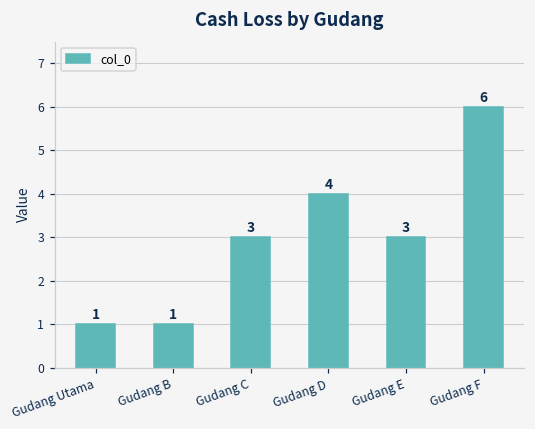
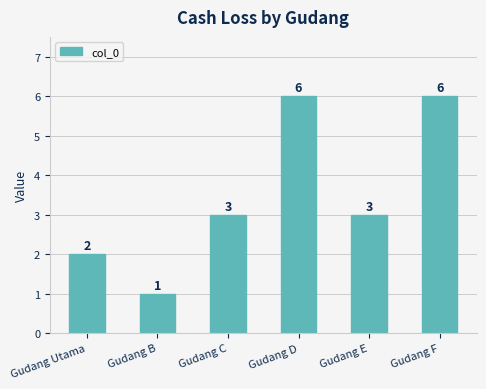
Gudang Utama: 1 -> 2
Gudang D: 4 -> 6
